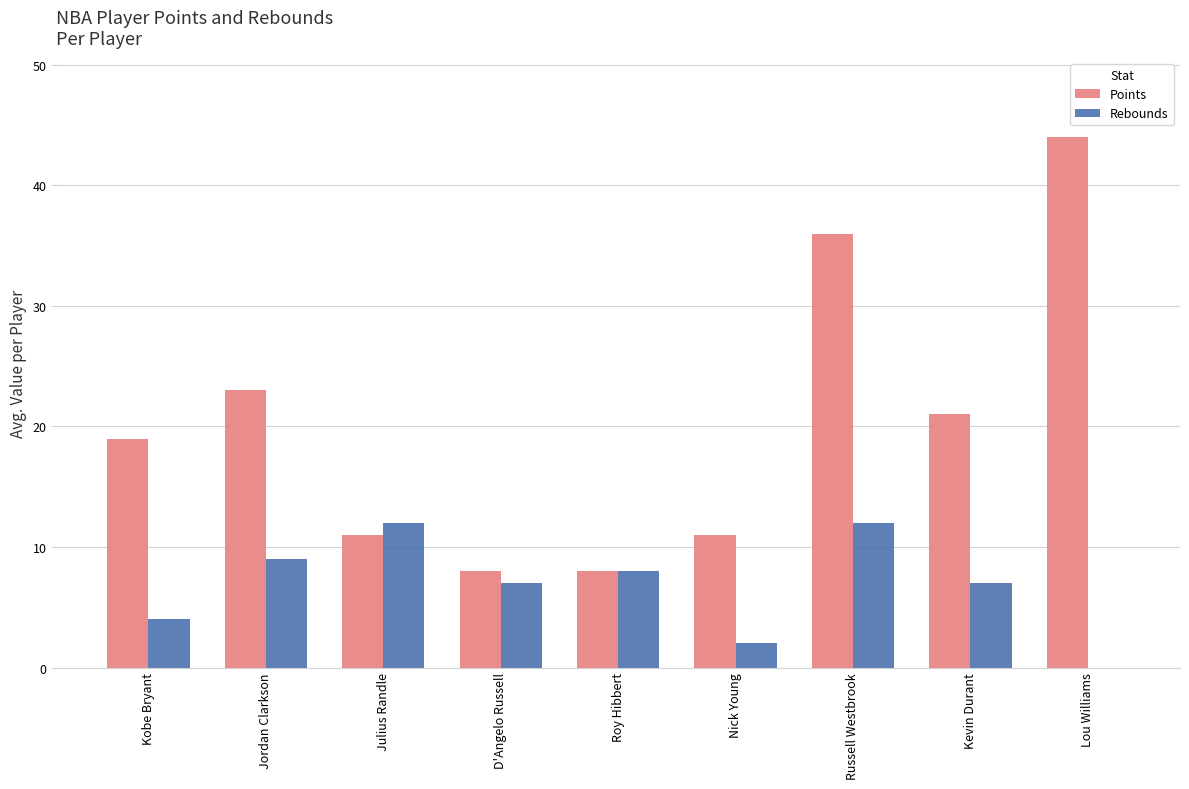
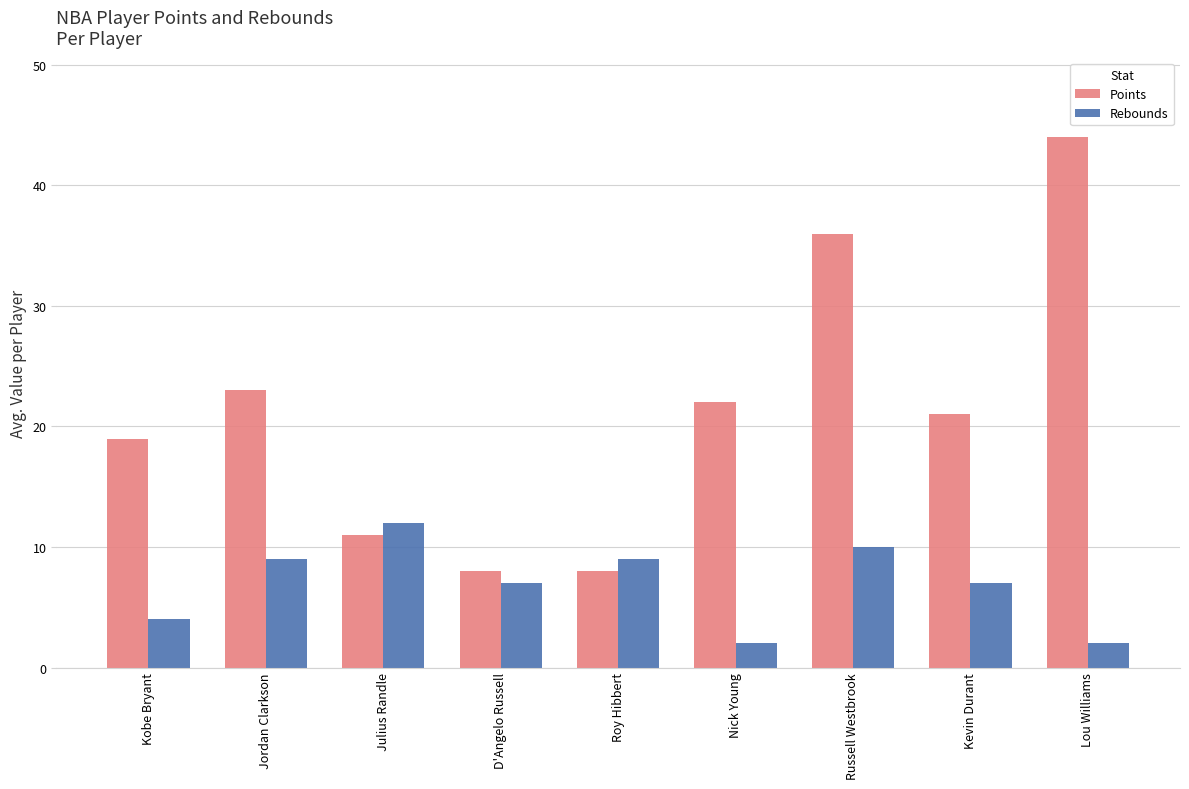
Rebounds, Roy Hibbert: 8 -> 9
Points, Nick Young: 11 -> 22
Rebounds, Russell Westbrook: 12 -> 10
Rebounds, Lou Williams: 0 -> 2
